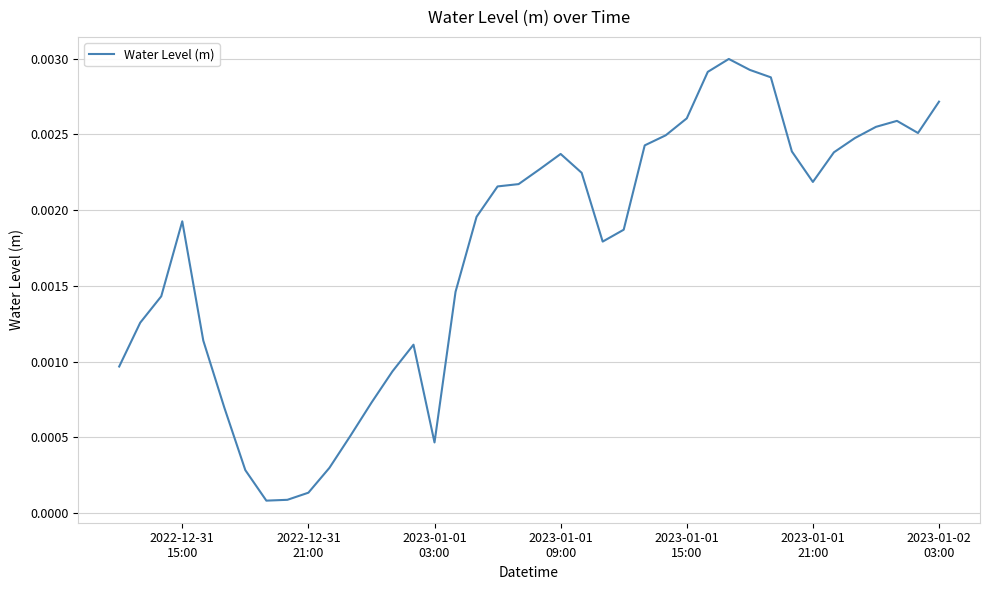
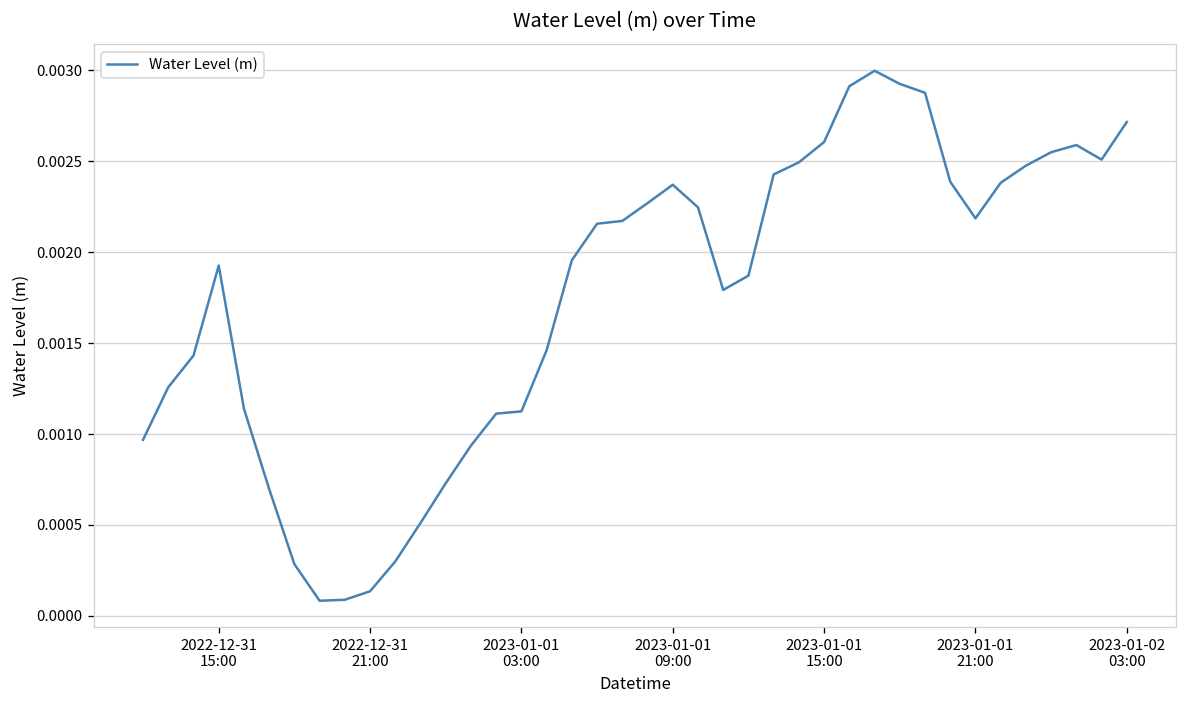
2023-01-01 03:00: 0.00047 -> 0.00112
